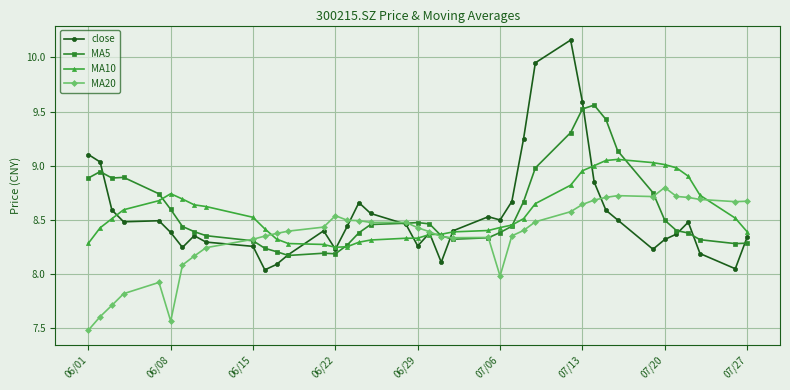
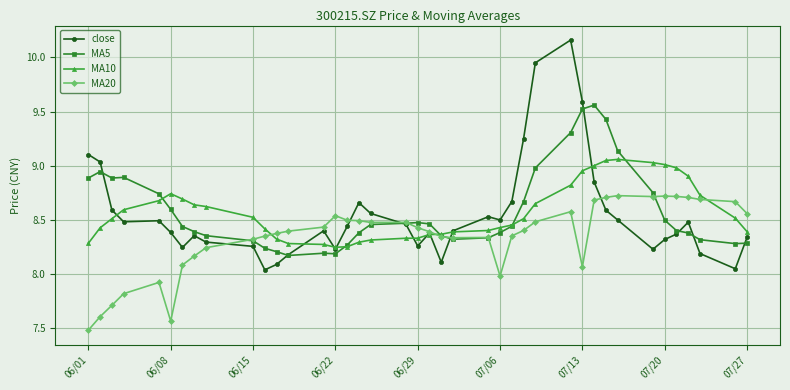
MA20, 07/13: 8.64 -> 8.07
MA20, 07/20: 8.80 -> 8.72
MA20, 07/27: 8.67 -> 8.56
